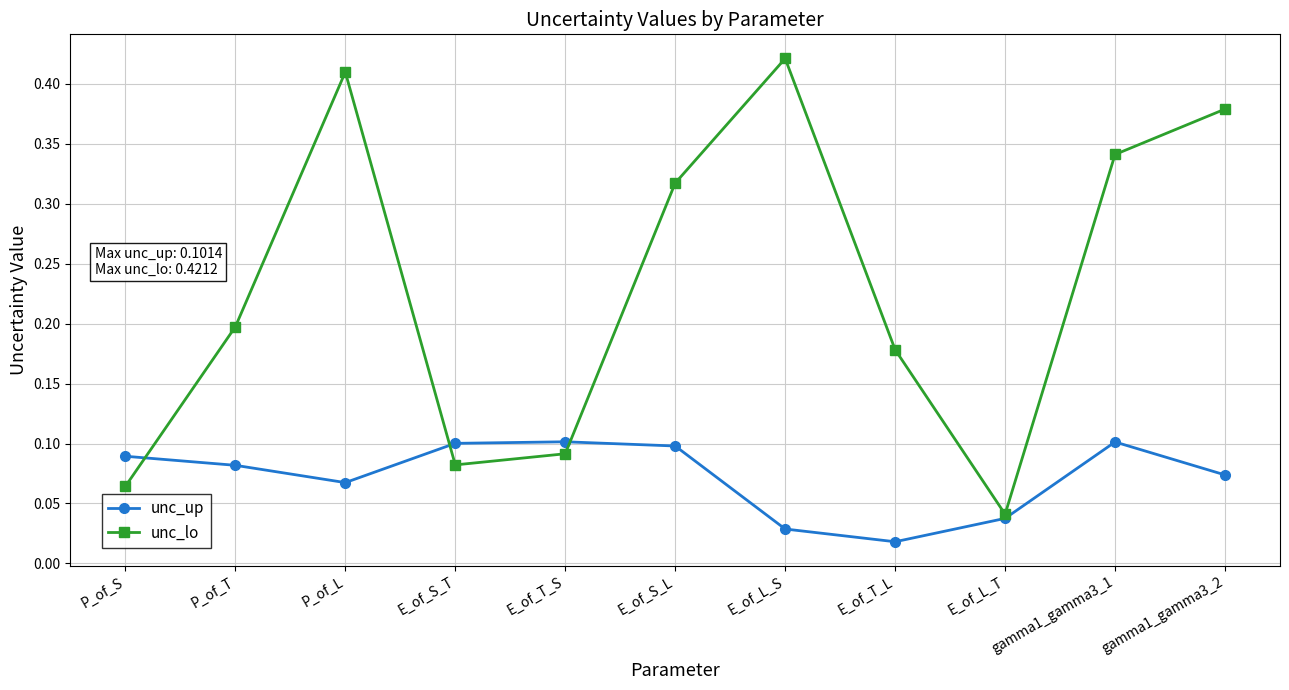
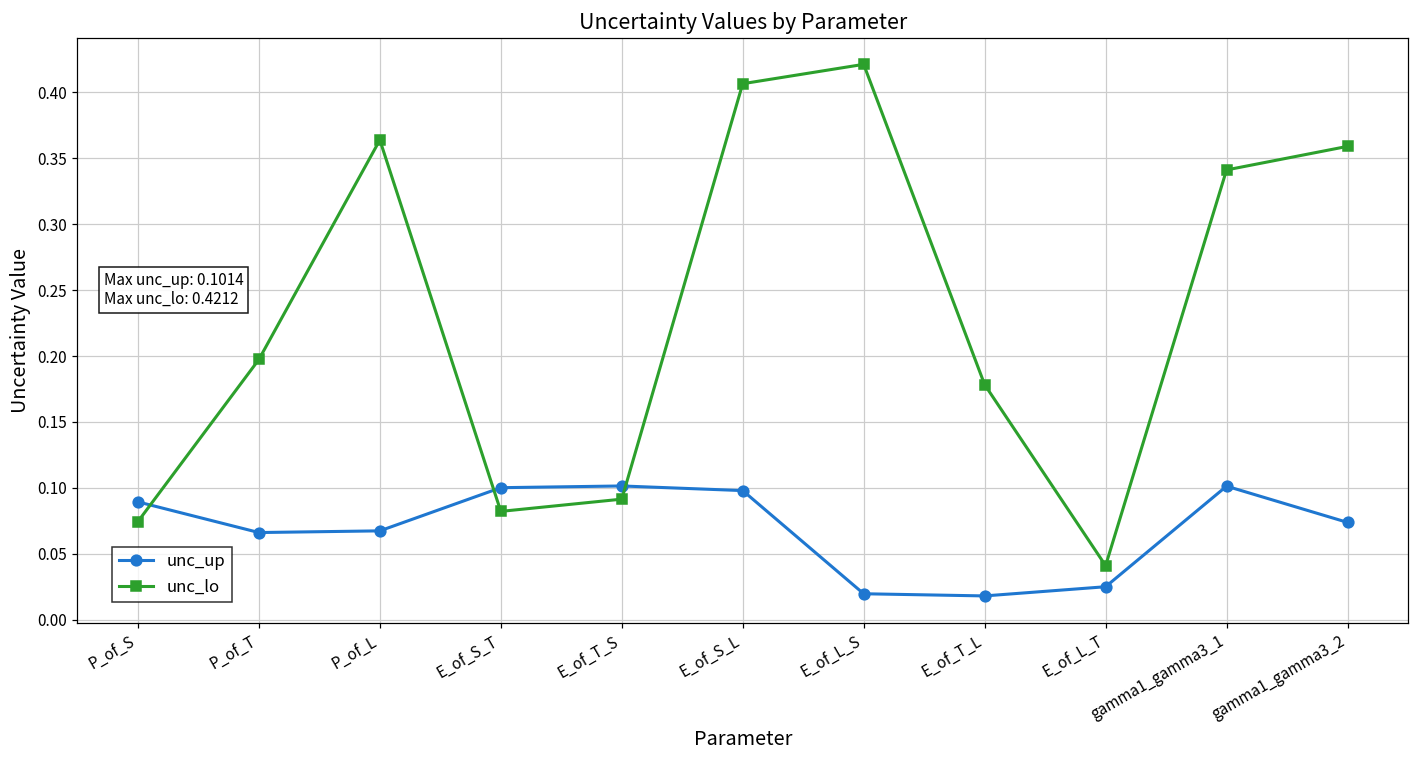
unc_lo, P_of_S: 0.064 -> 0.074
unc_up, P_of_T: 0.082 -> 0.066
unc_lo, P_of_L: 0.410 -> 0.364
unc_lo, E_of_S_L: 0.317 -> 0.407
unc_up, E_of_L_S: 0.029 -> 0.020
unc_up, E_of_L_T: 0.038 -> 0.025
unc_lo, gamma1_gamma3_2: 0.379 -> 0.359
